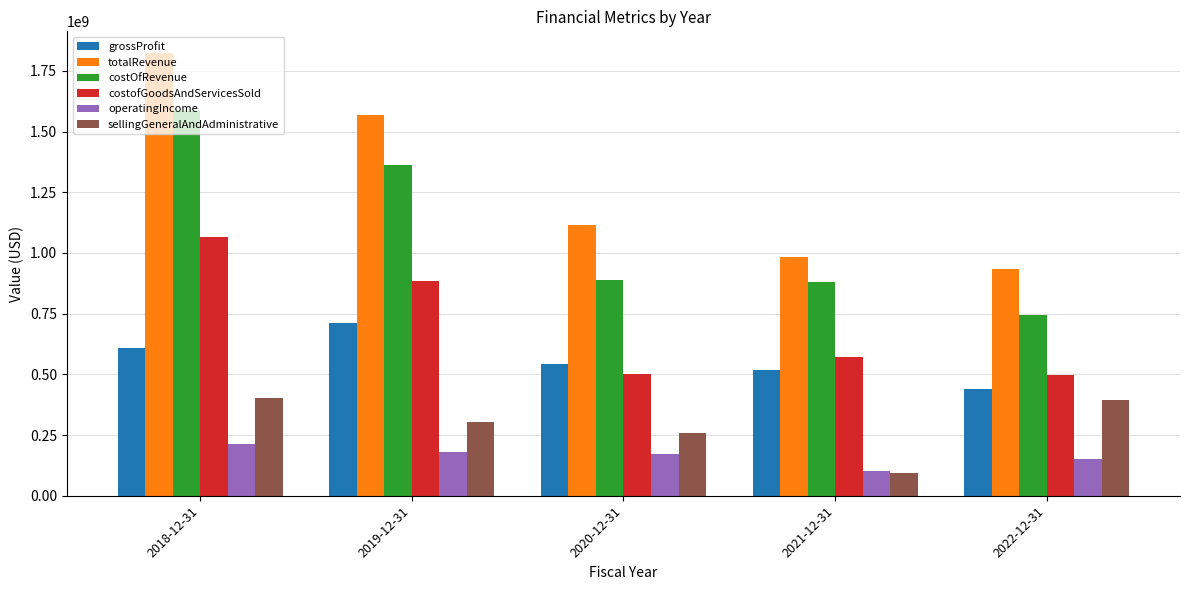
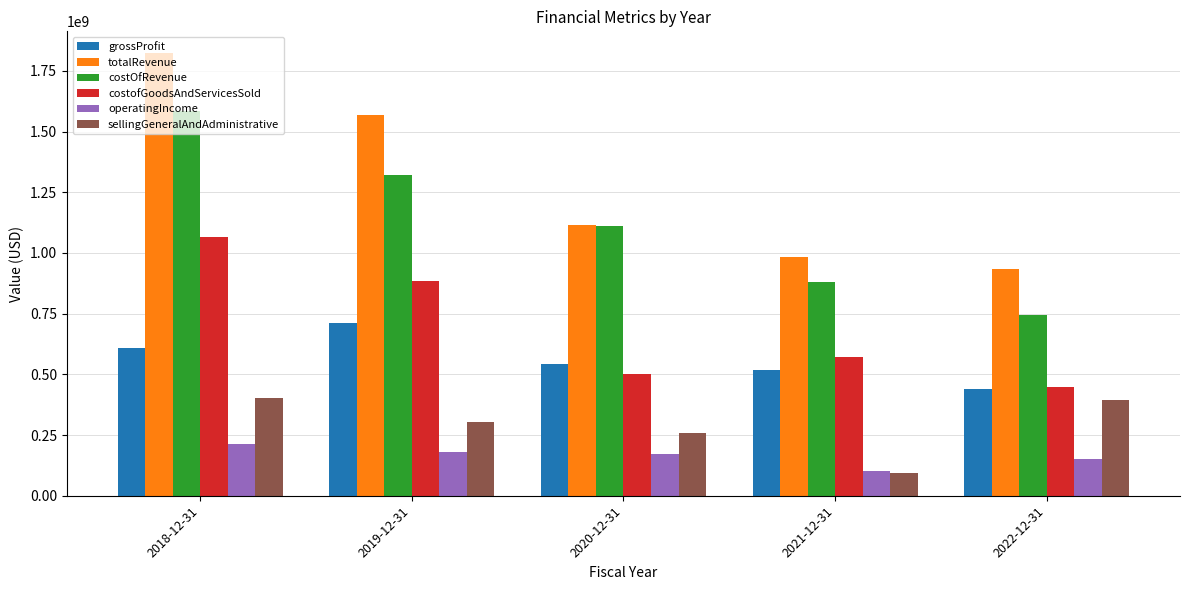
costOfRevenue, 2019-12-31: 1360000000 -> 1320000000
costOfRevenue, 2020-12-31: 890000000 -> 1110000000
costofGoodsAndServicesSold, 2022-12-31: 500000000 -> 450000000
